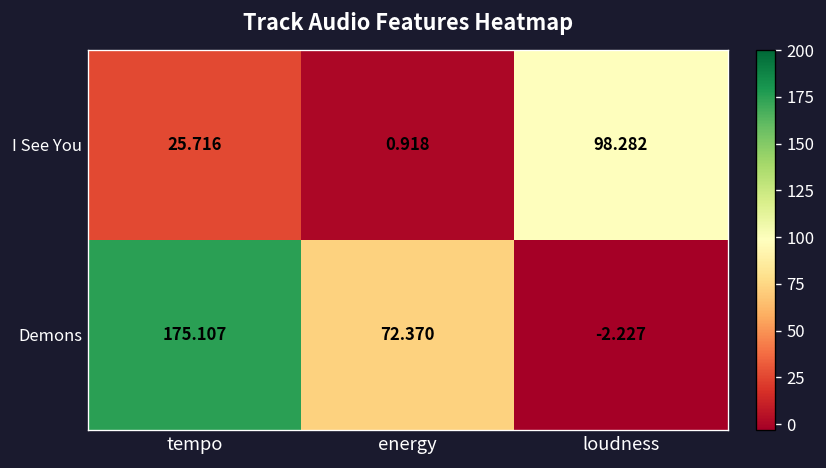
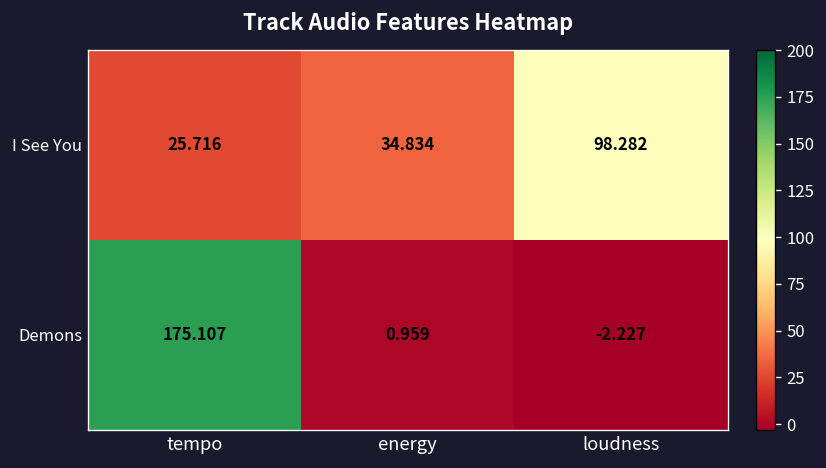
I See You, energy: 0.918 -> 34.834
Demons, energy: 72.370 -> 0.959
